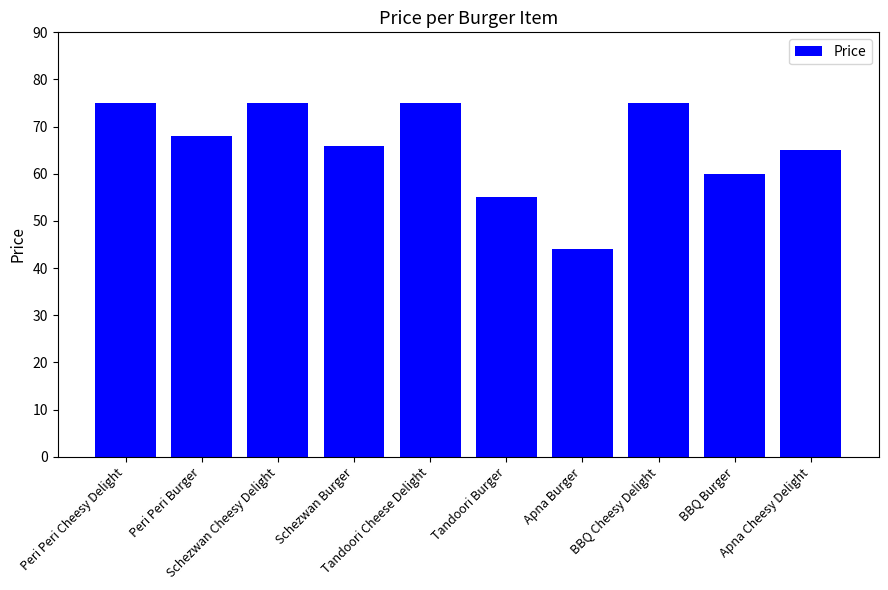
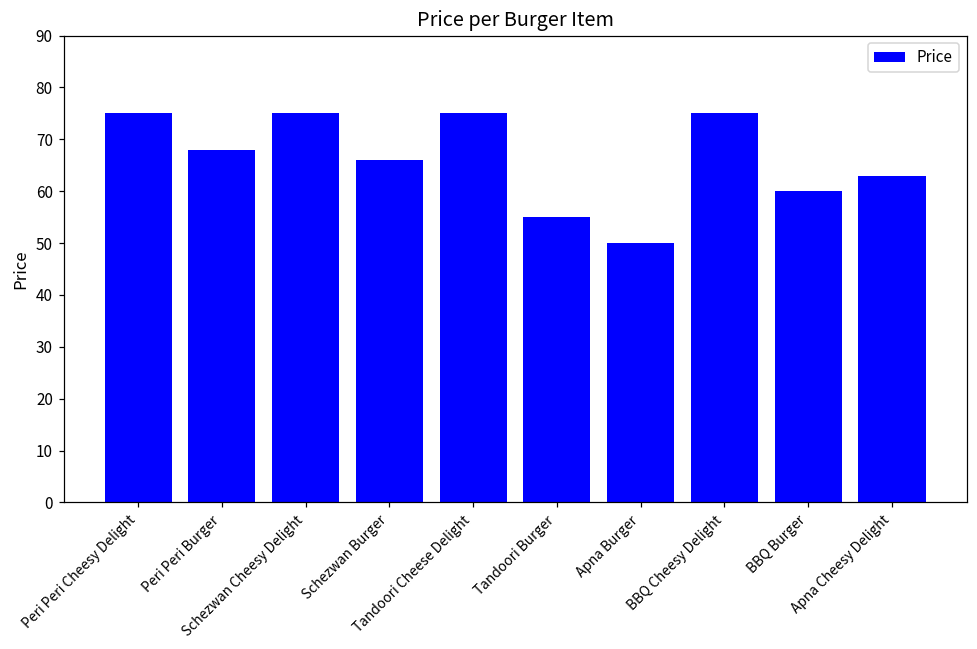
Apna Burger: 44 -> 50
Apna Cheesy Delight: 65 -> 63
